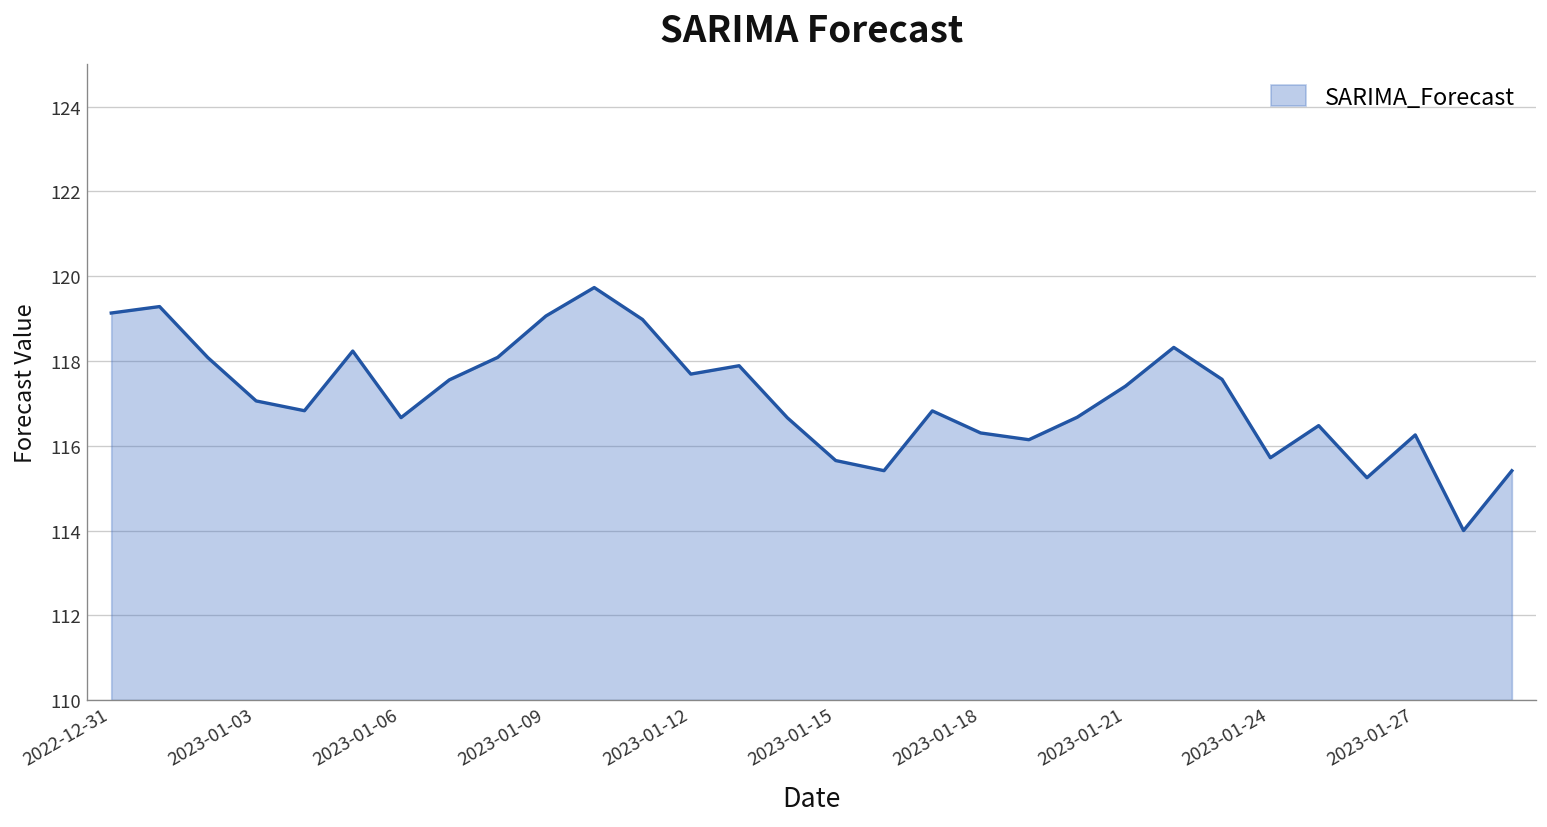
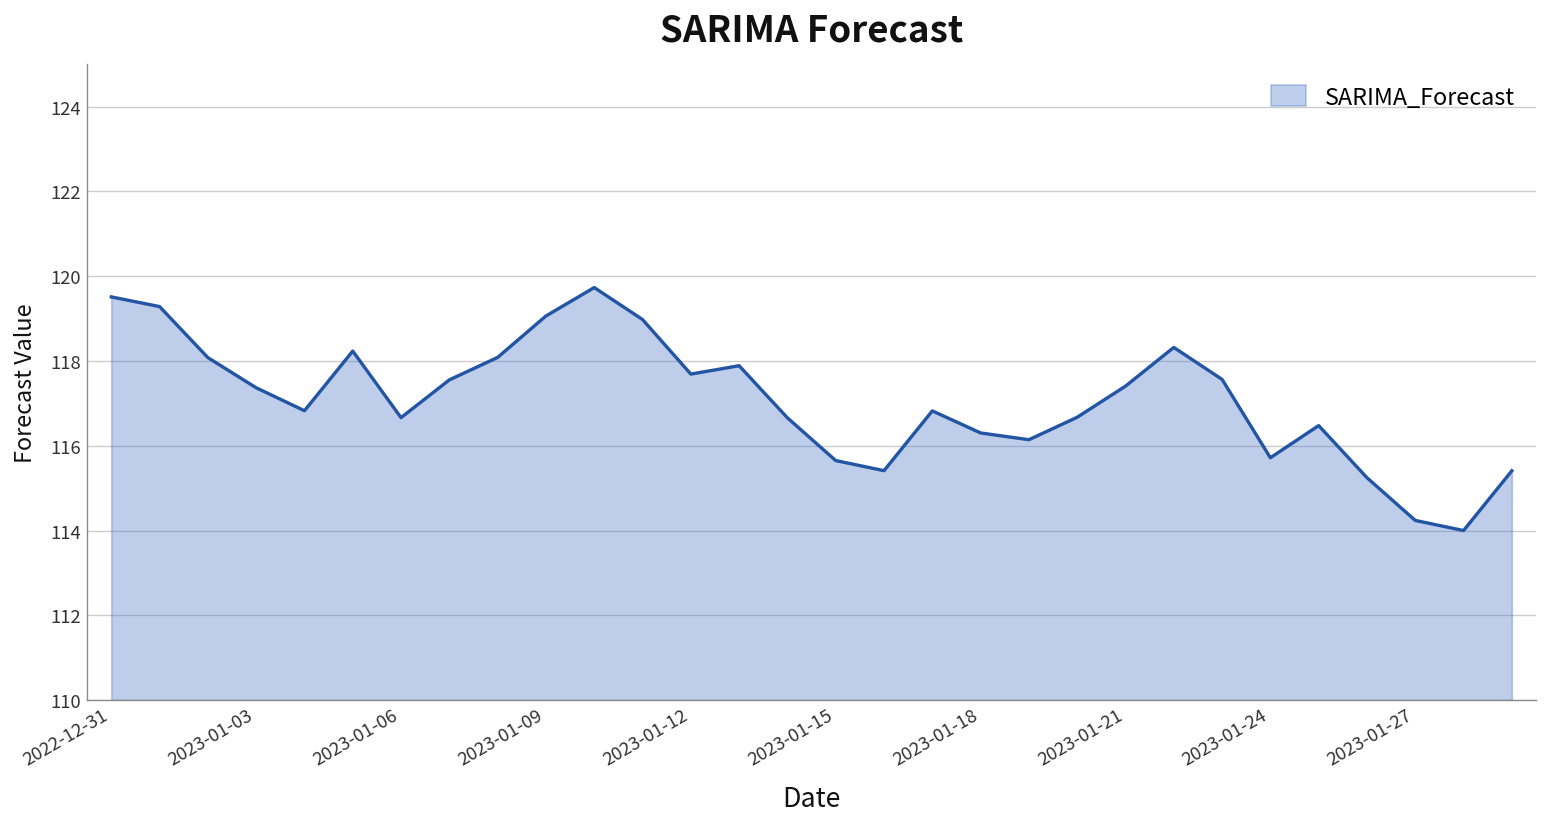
2022-12-31: 119.1 -> 119.5
2023-01-03: 117.1 -> 117.4
2023-01-27: 116.3 -> 114.2
